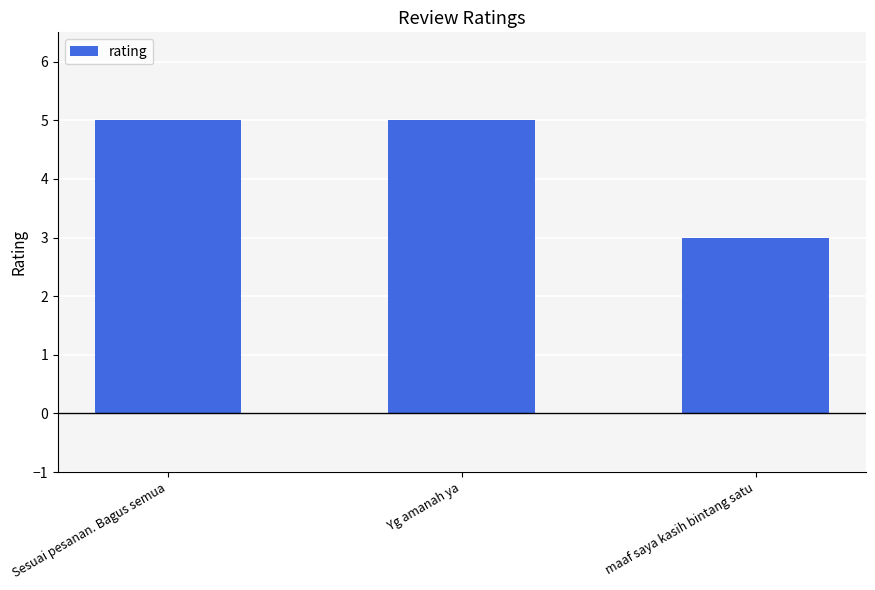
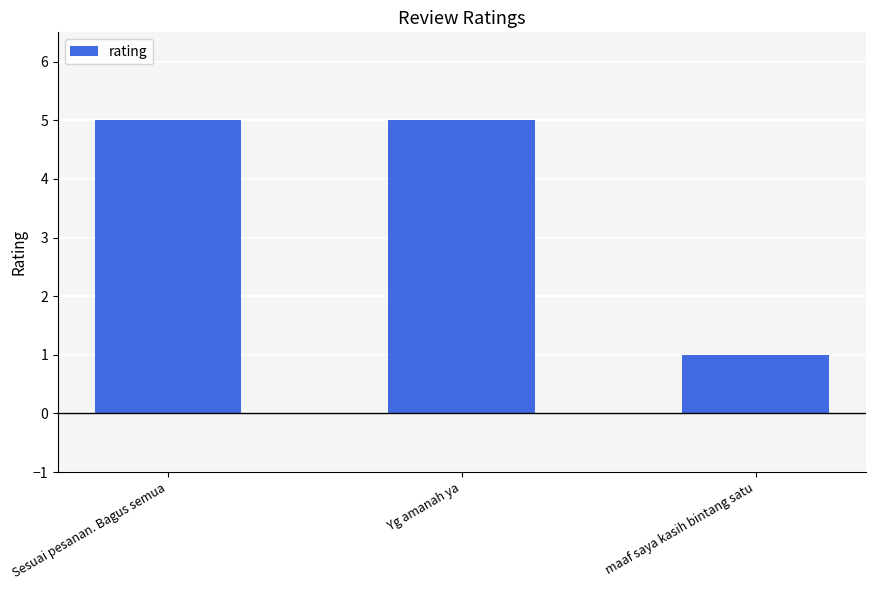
maaf saya kasih bintang satu: 3 -> 1
